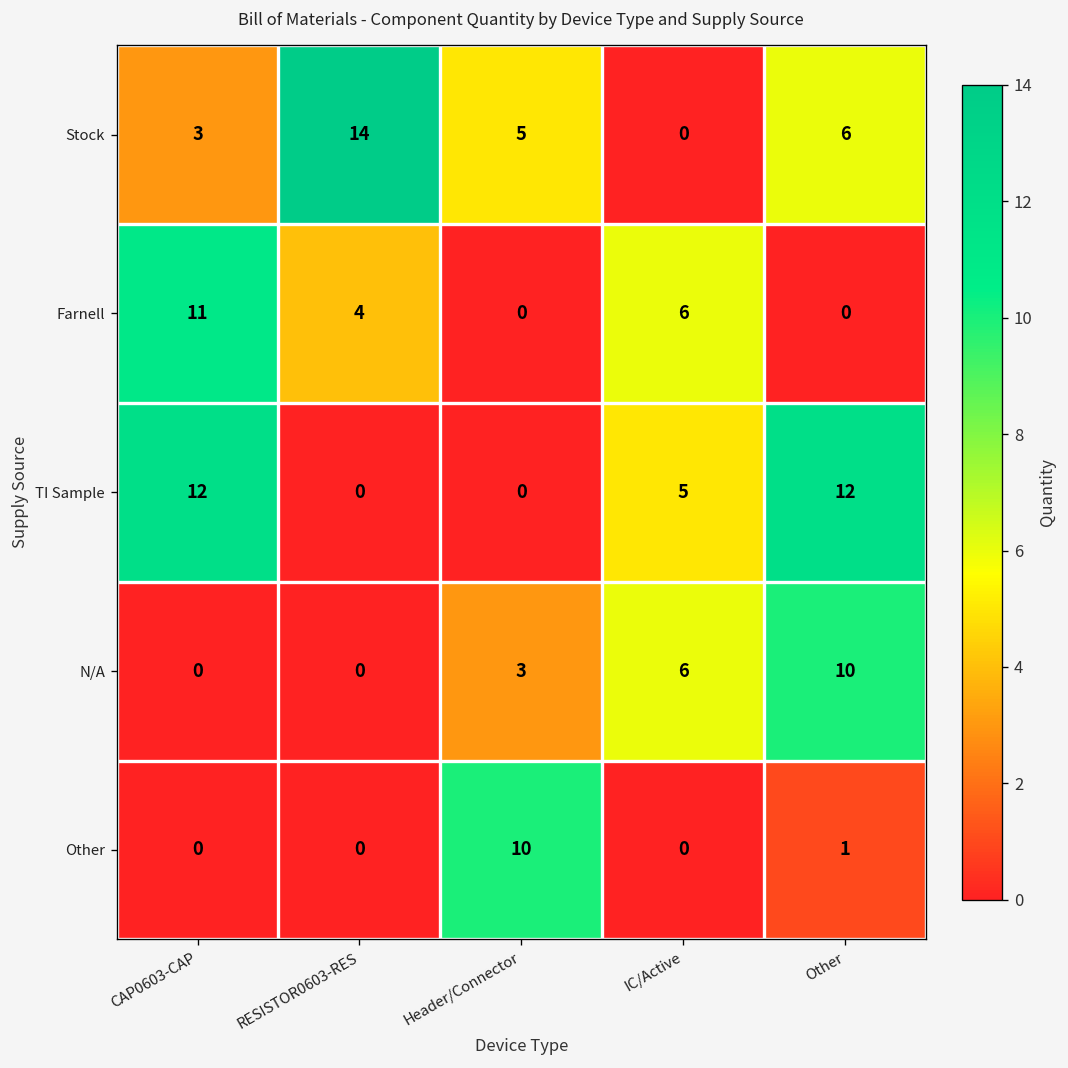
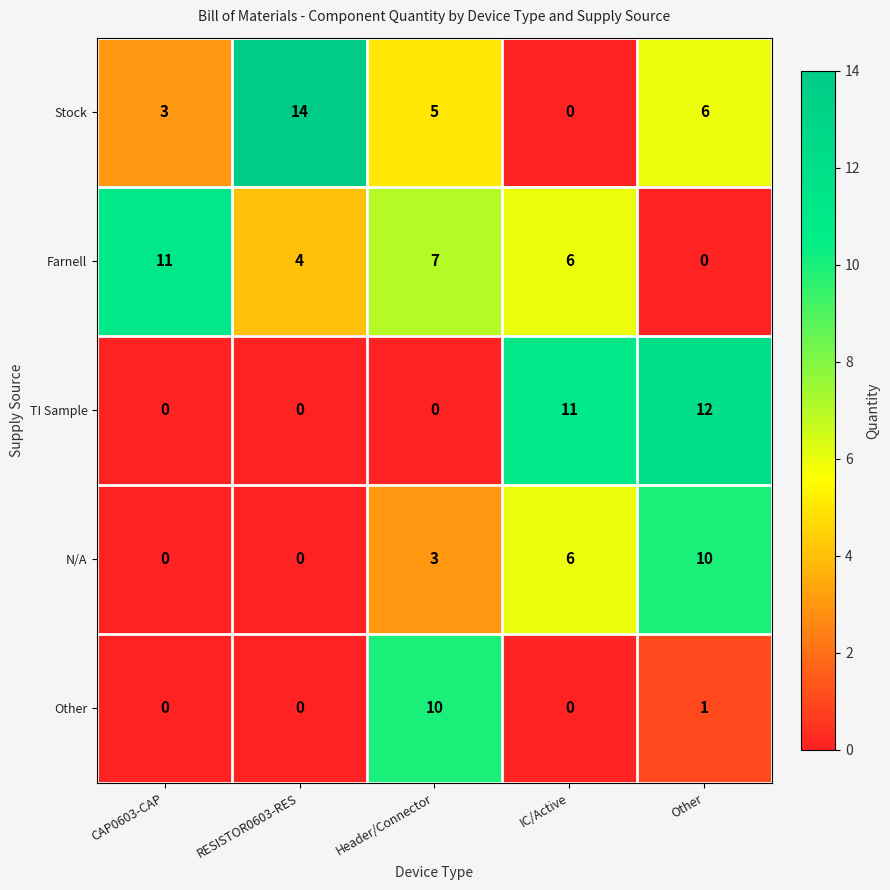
Farnell, Header/Connector: 0 -> 7
TI Sample, CAP0603-CAP: 12 -> 0
TI Sample, IC/Active: 5 -> 11
